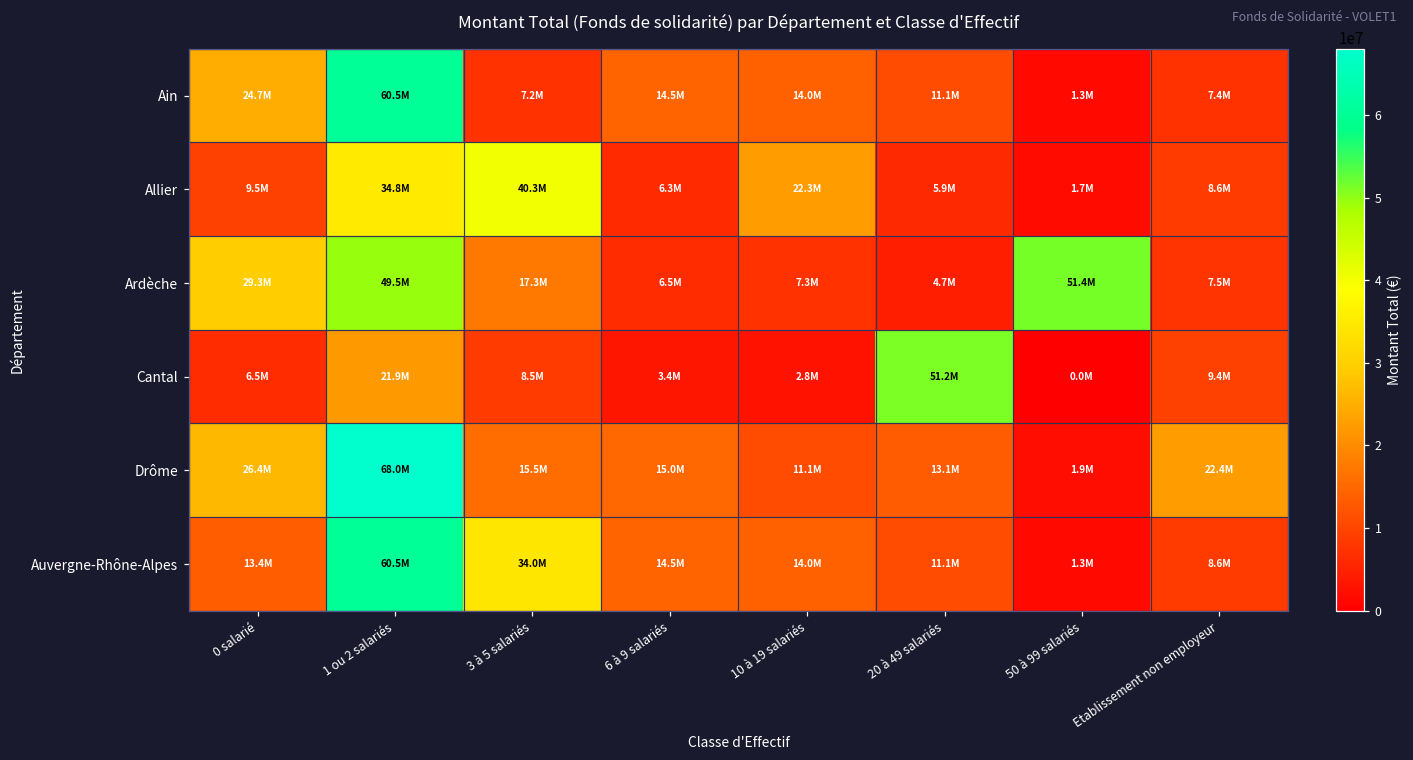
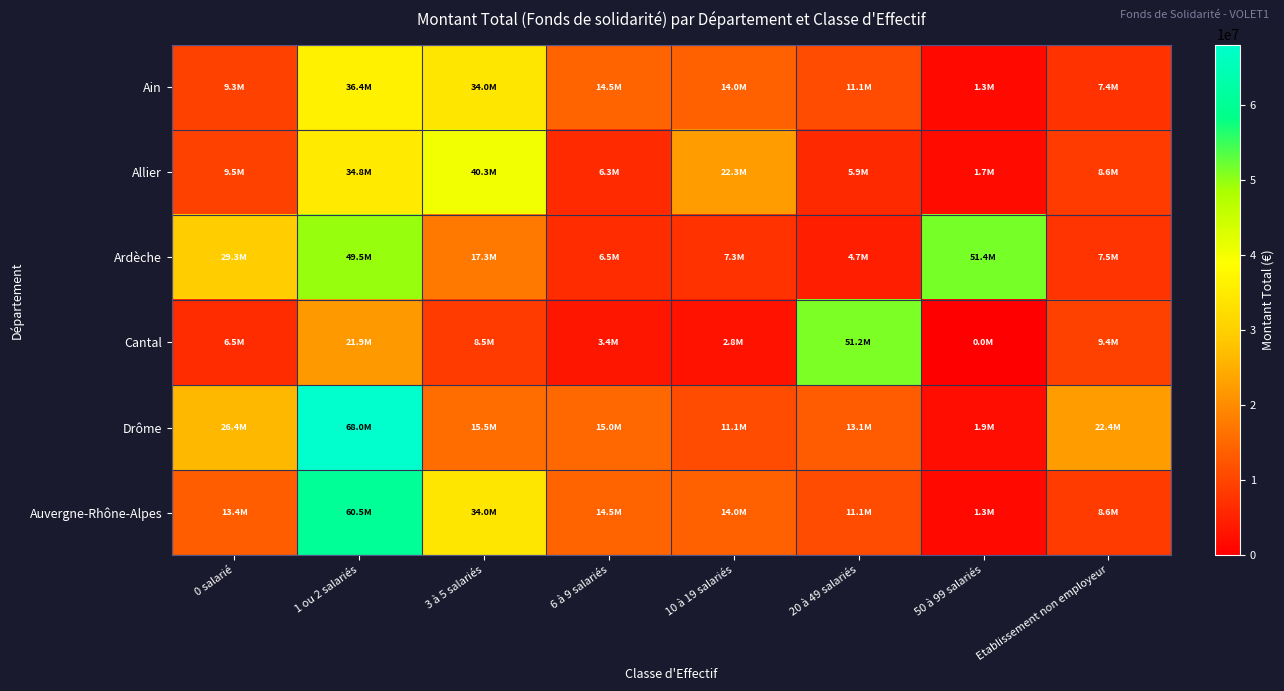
Ain, 0 salarié: 24.7M -> 9.3M
Ain, 1 ou 2 salariés: 60.5M -> 36.4M
Ain, 3 à 5 salariés: 7.2M -> 34.0M
